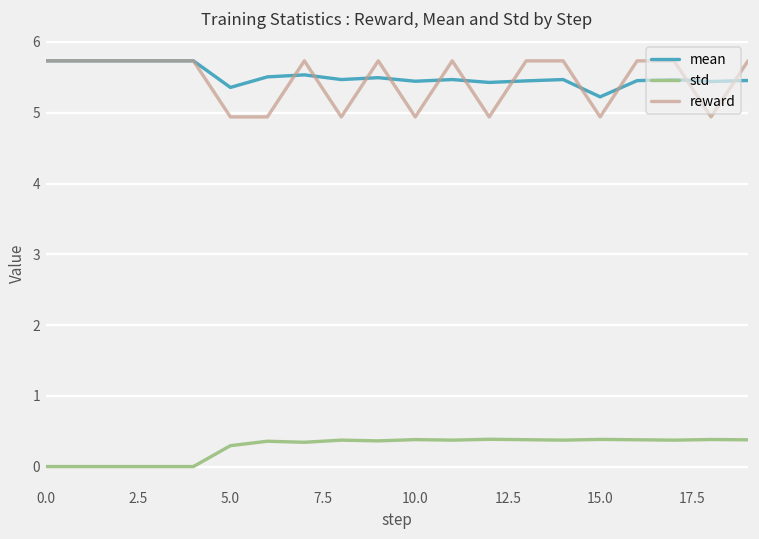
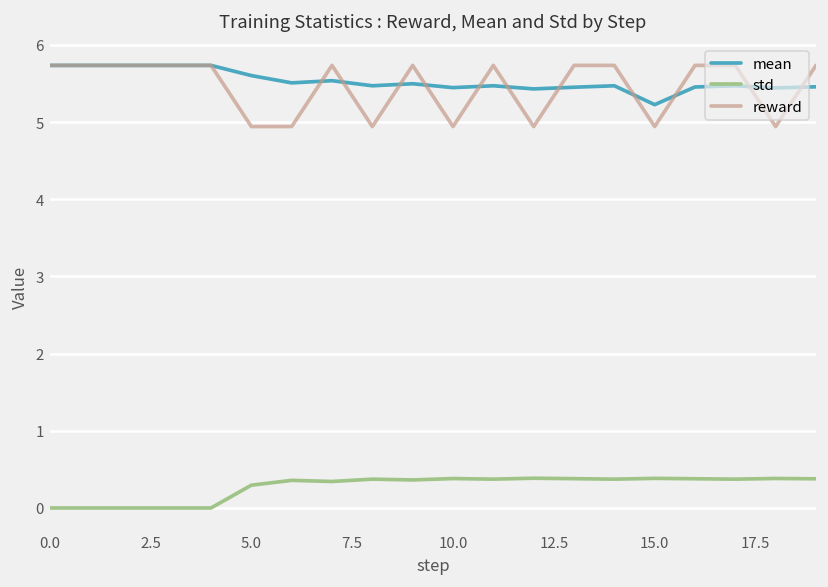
mean, 5.0: 5.4 -> 5.6
